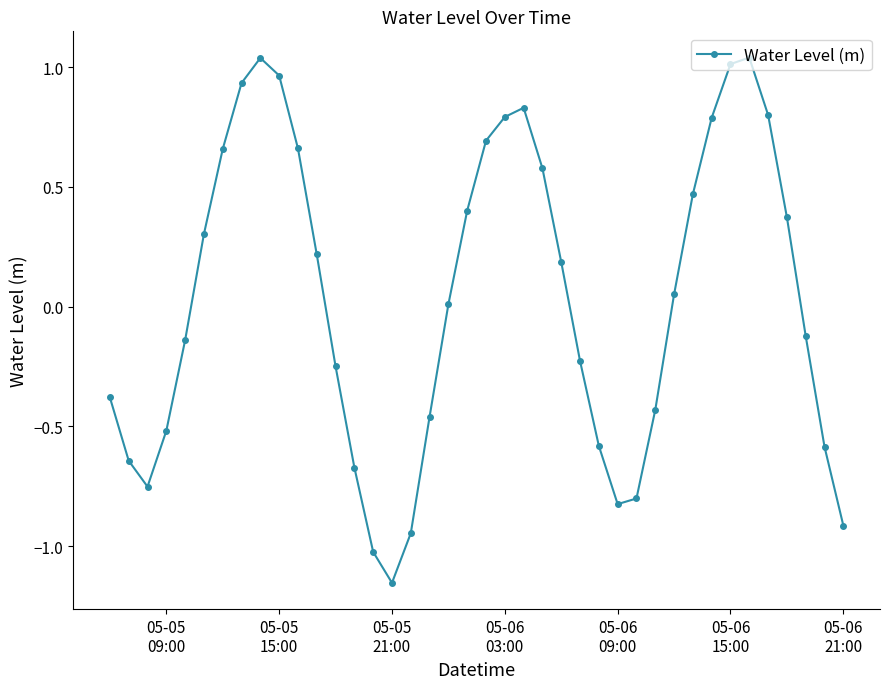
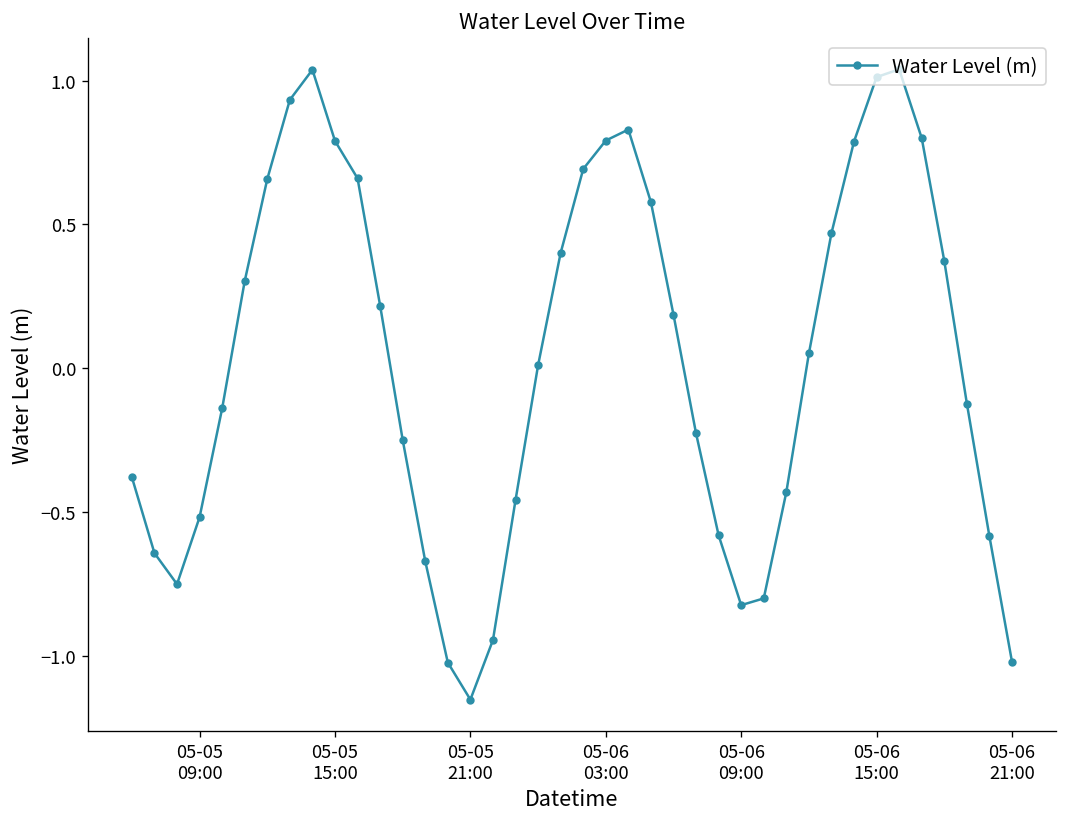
05-05 15:00: 0.96 -> 0.79
05-06 21:00: -0.91 -> -1.02
